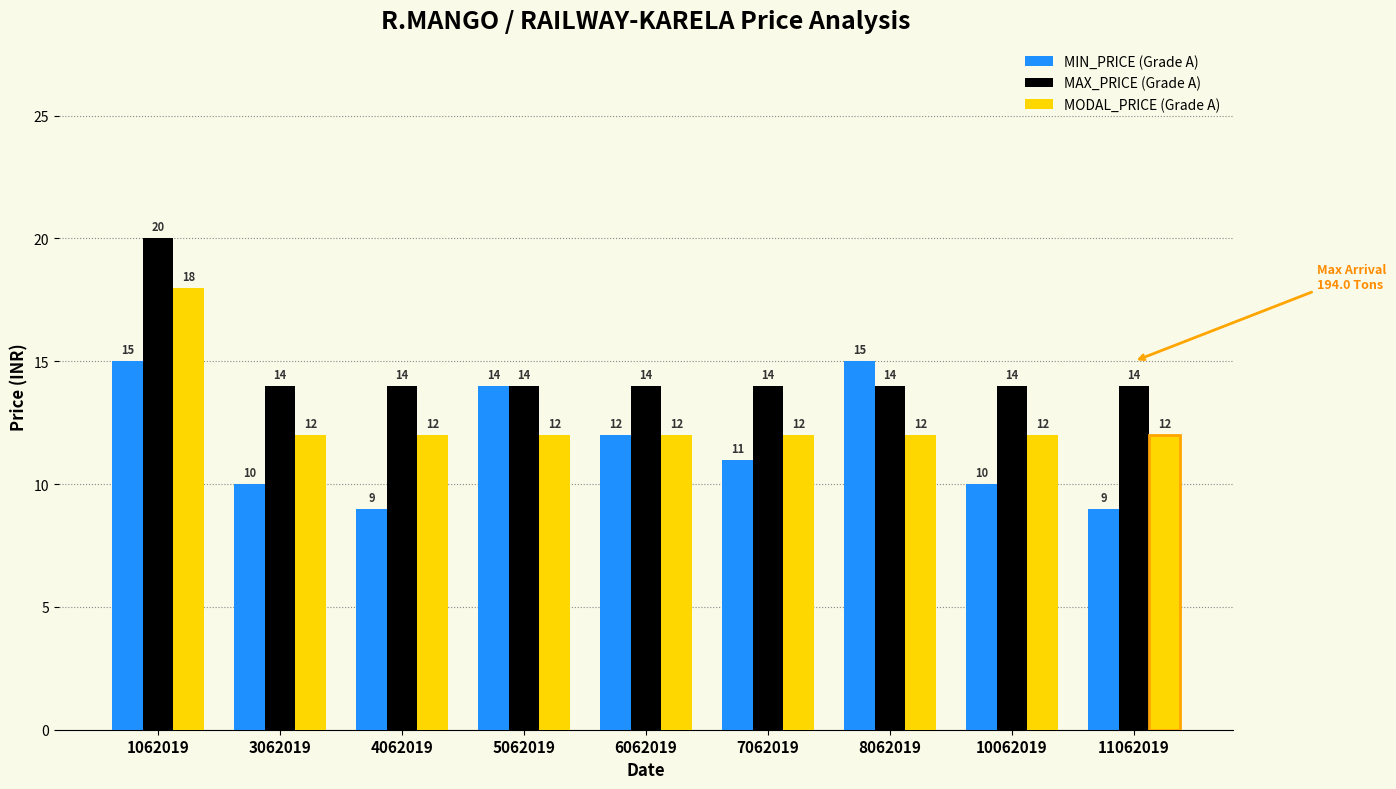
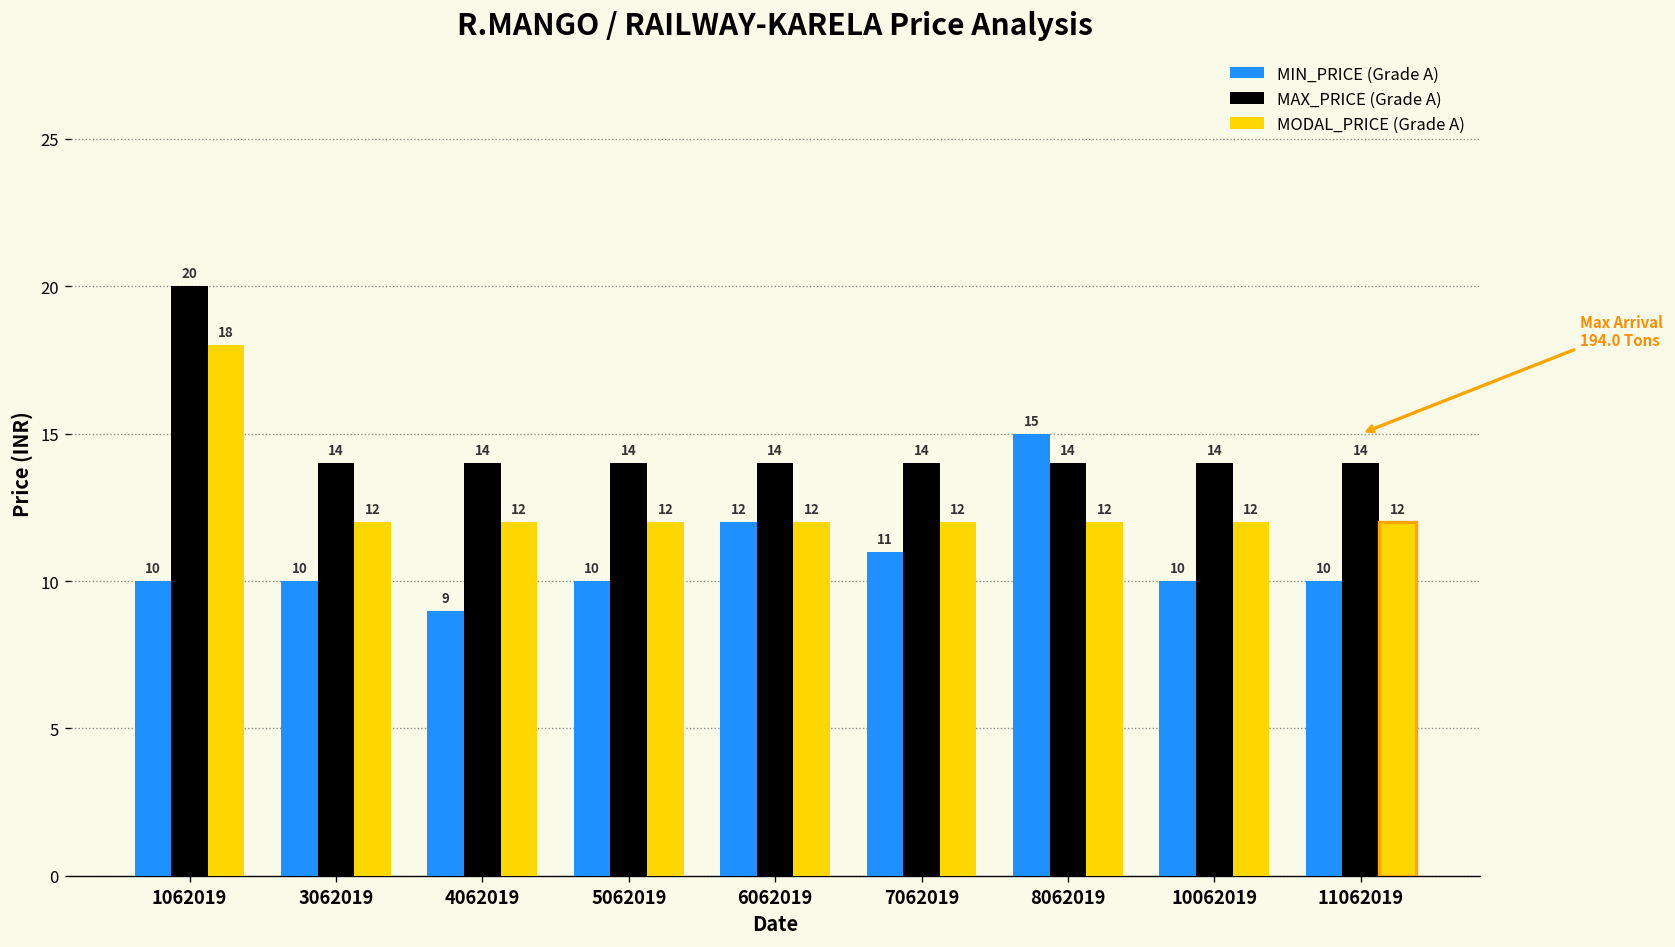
MIN_PRICE (Grade A), 1062019: 15 -> 10
MIN_PRICE (Grade A), 5062019: 14 -> 10
MIN_PRICE (Grade A), 11062019: 9 -> 10
